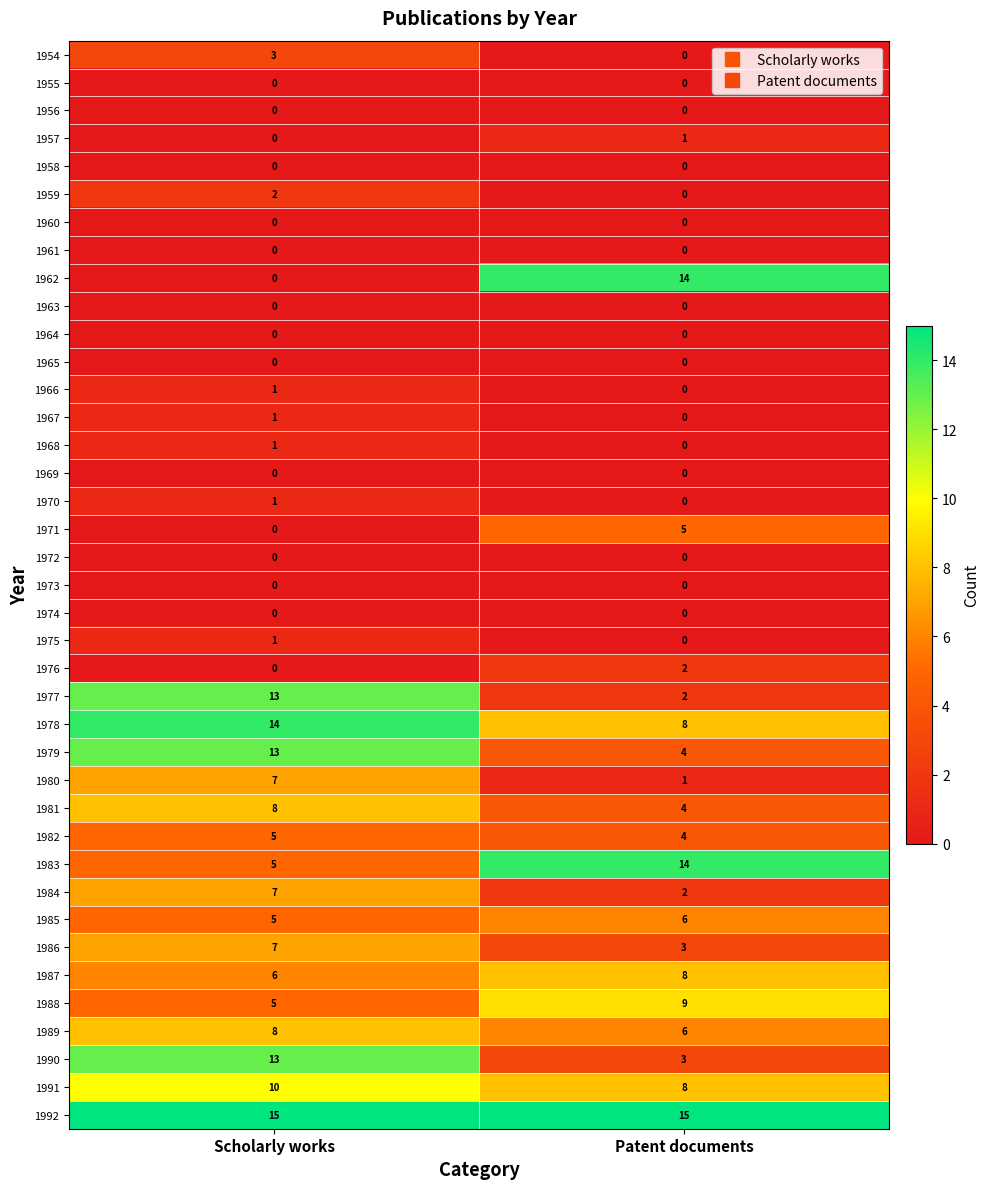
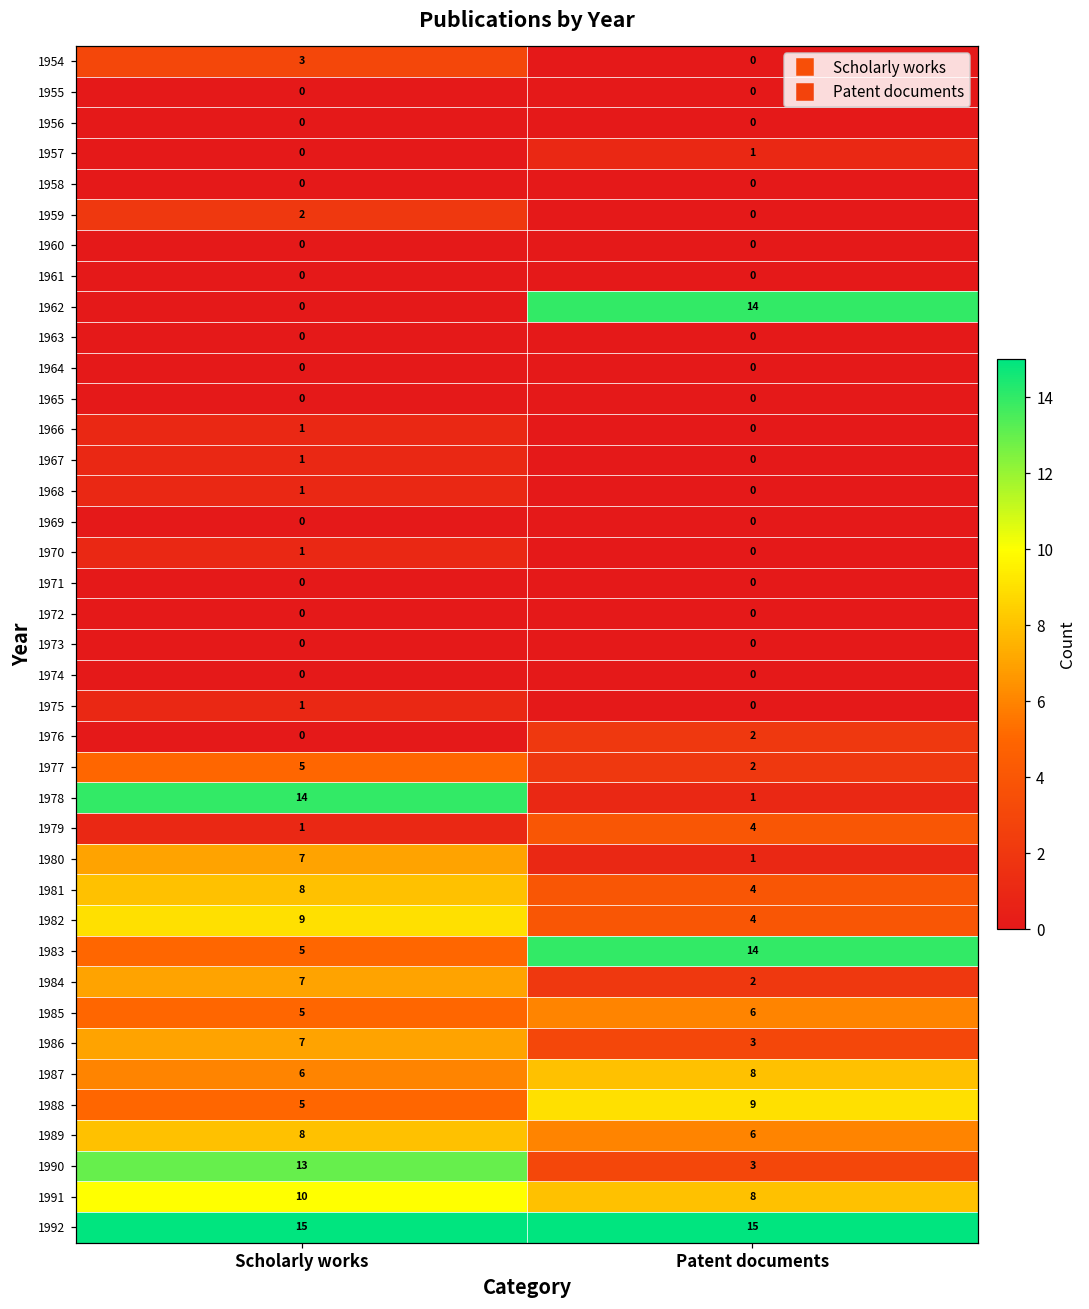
1971, Patent documents: 5 -> 0
1977, Scholarly works: 13 -> 5
1978, Patent documents: 8 -> 1
1979, Scholarly works: 13 -> 1
1982, Scholarly works: 5 -> 9
